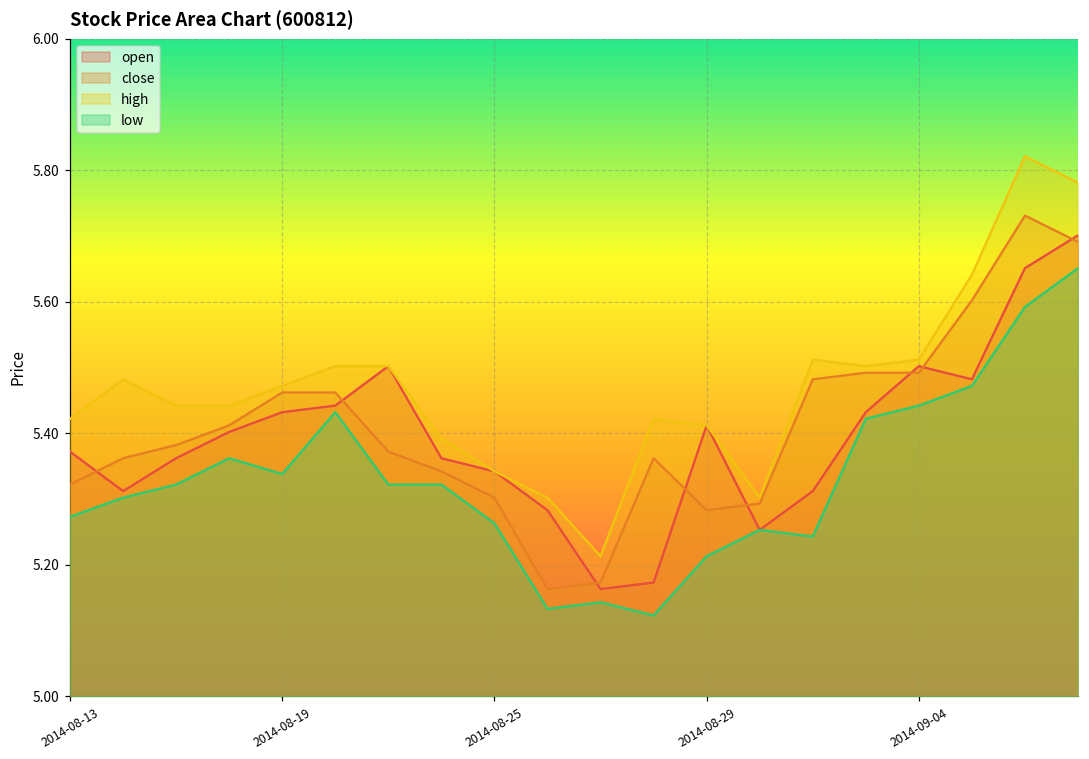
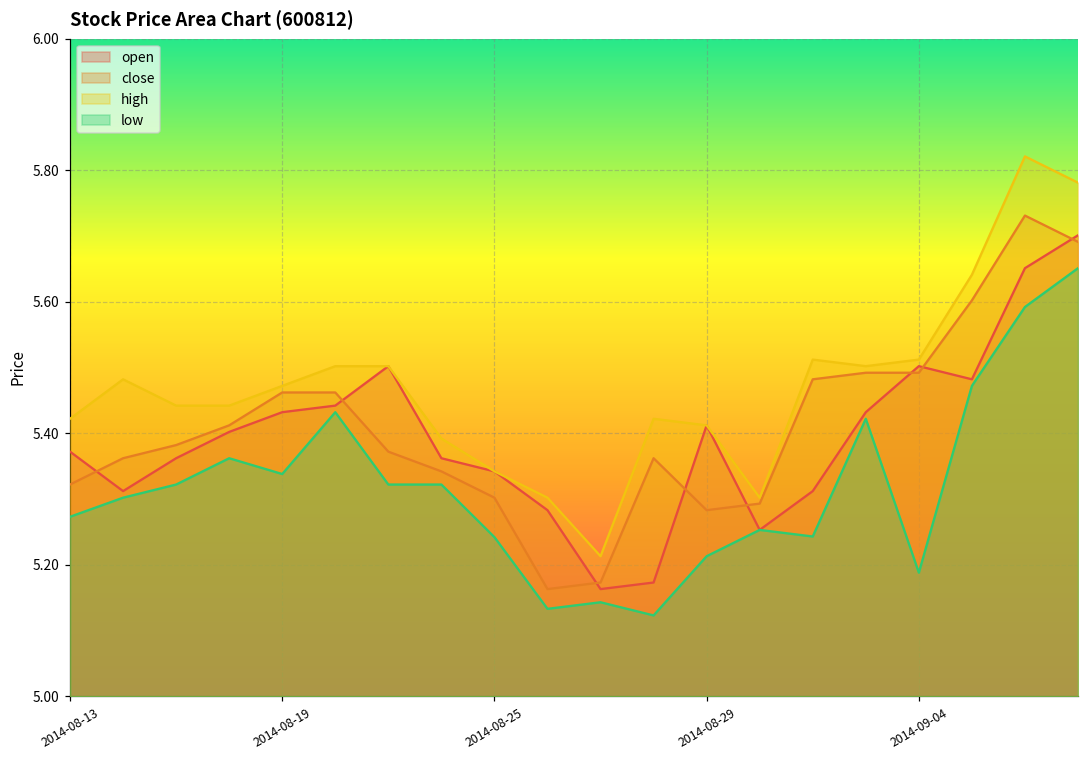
low, 2014-08-25: 5.26 -> 5.24
low, 2014-09-04: 5.44 -> 5.19
